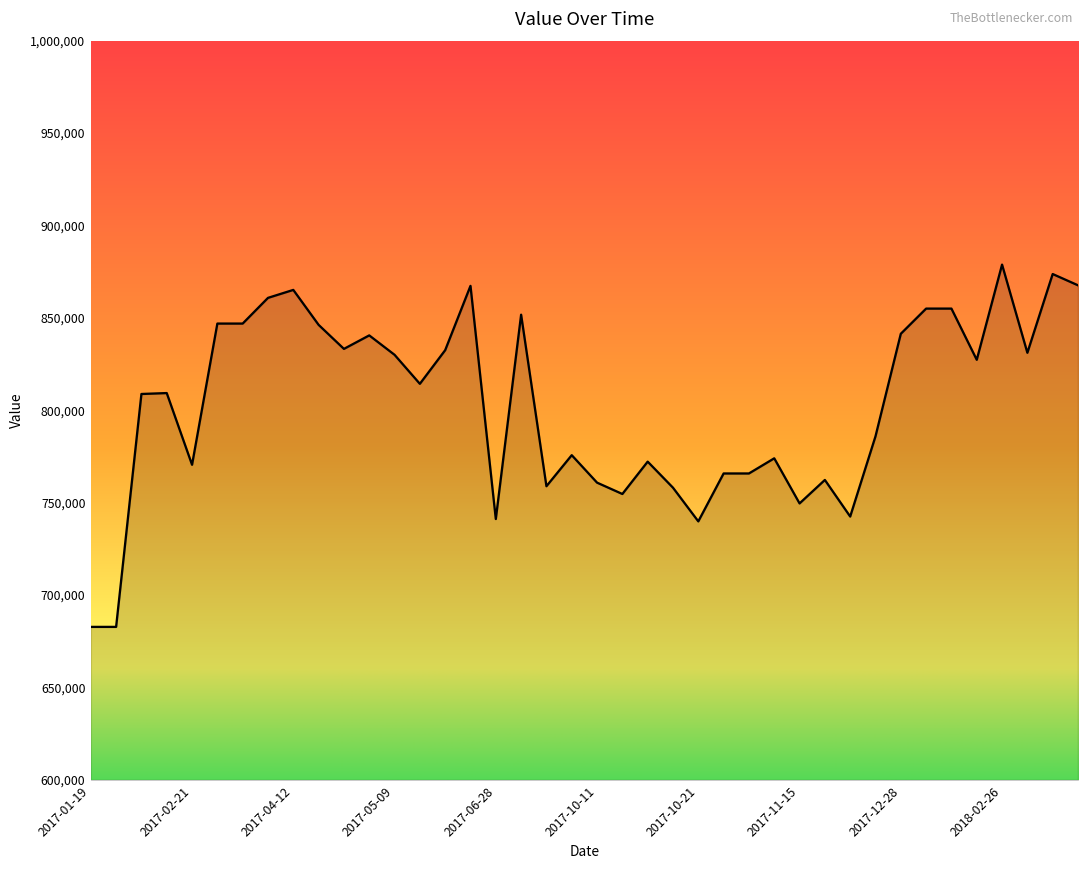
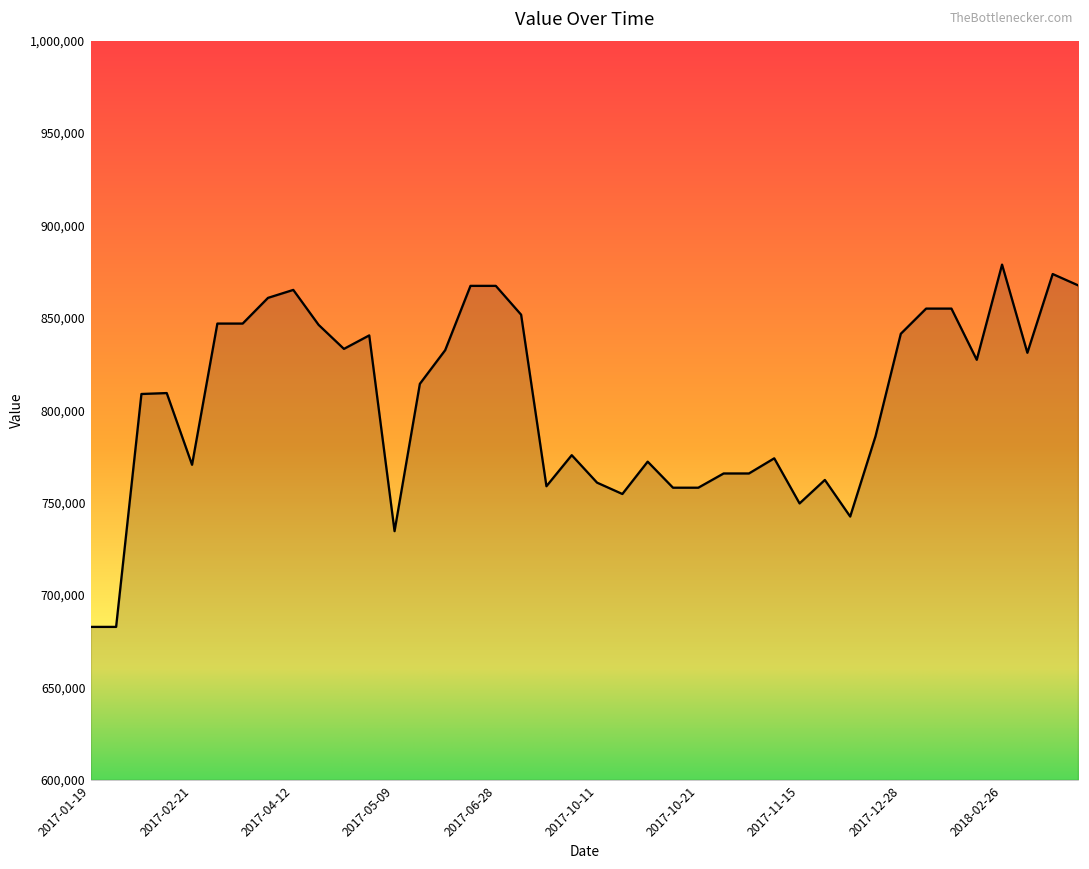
2017-05-09: 830,000 -> 735,000
2017-06-28: 741,000 -> 867,000
2017-10-21: 740,000 -> 758,000
